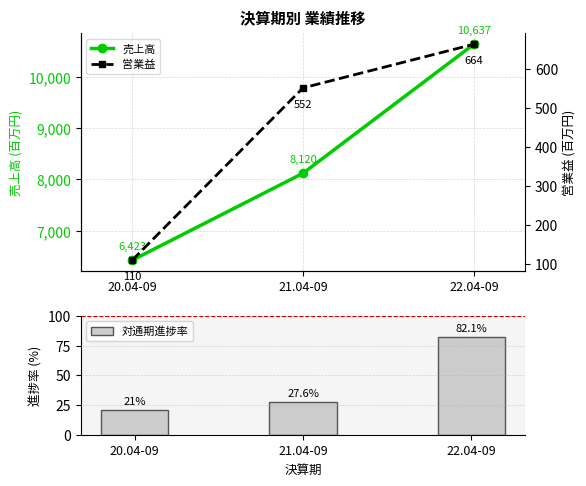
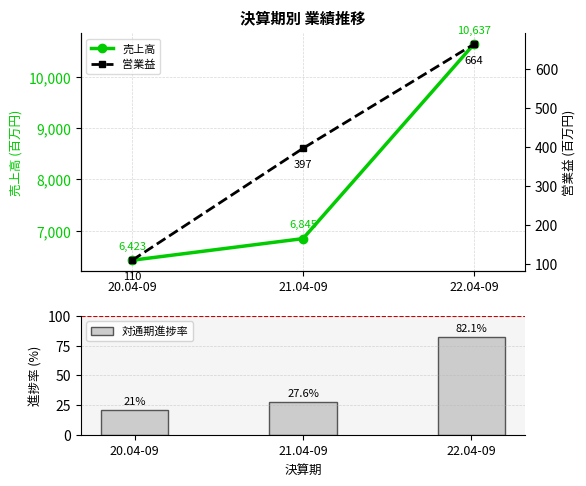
決算期別 業績推移, 売上高, 21.04-09: 8,120 -> 6,845
決算期別 業績推移, 営業益, 21.04-09: 552 -> 397
